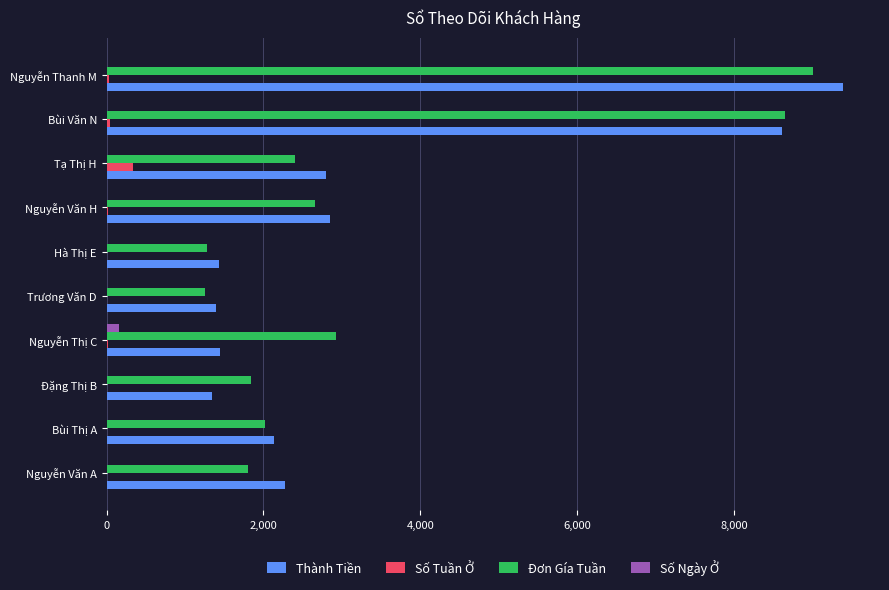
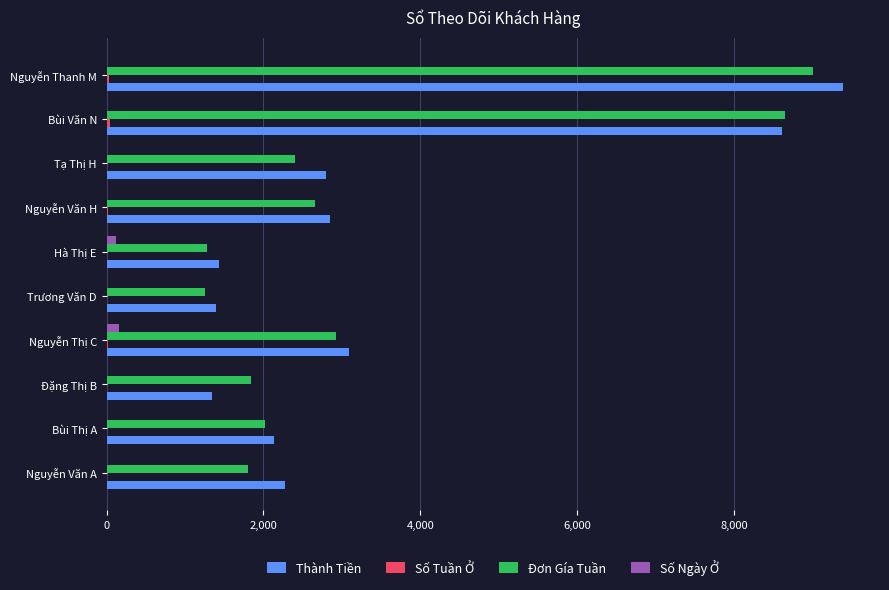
Số Tuần Ở, Tạ Thị H: 300 -> 0
Số Ngày Ở, Hà Thị E: 0 -> 100
Thành Tiền, Nguyễn Thị C: 1,400 -> 3,100
